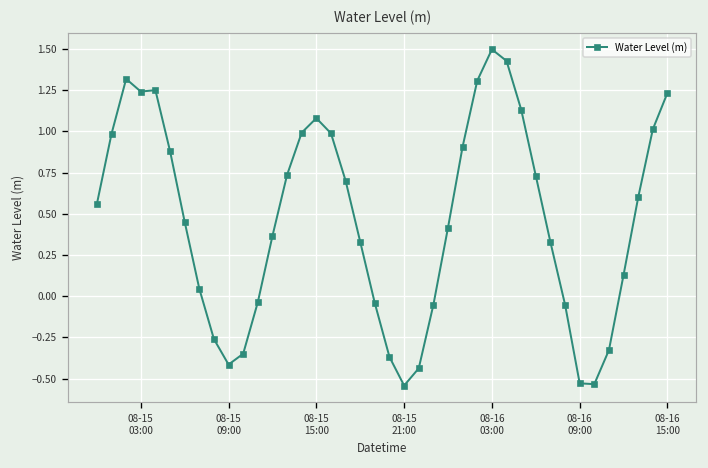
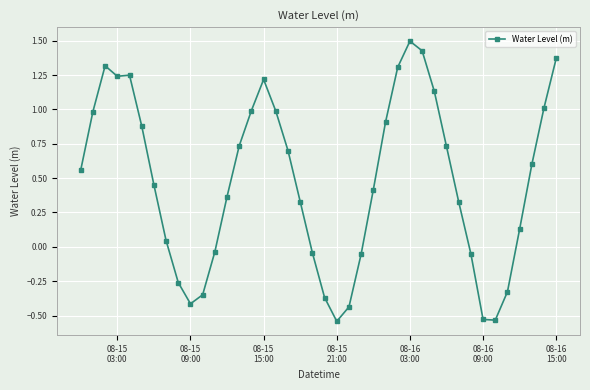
08-15 15:00: 1.08 -> 1.22
08-16 15:00: 1.23 -> 1.37
